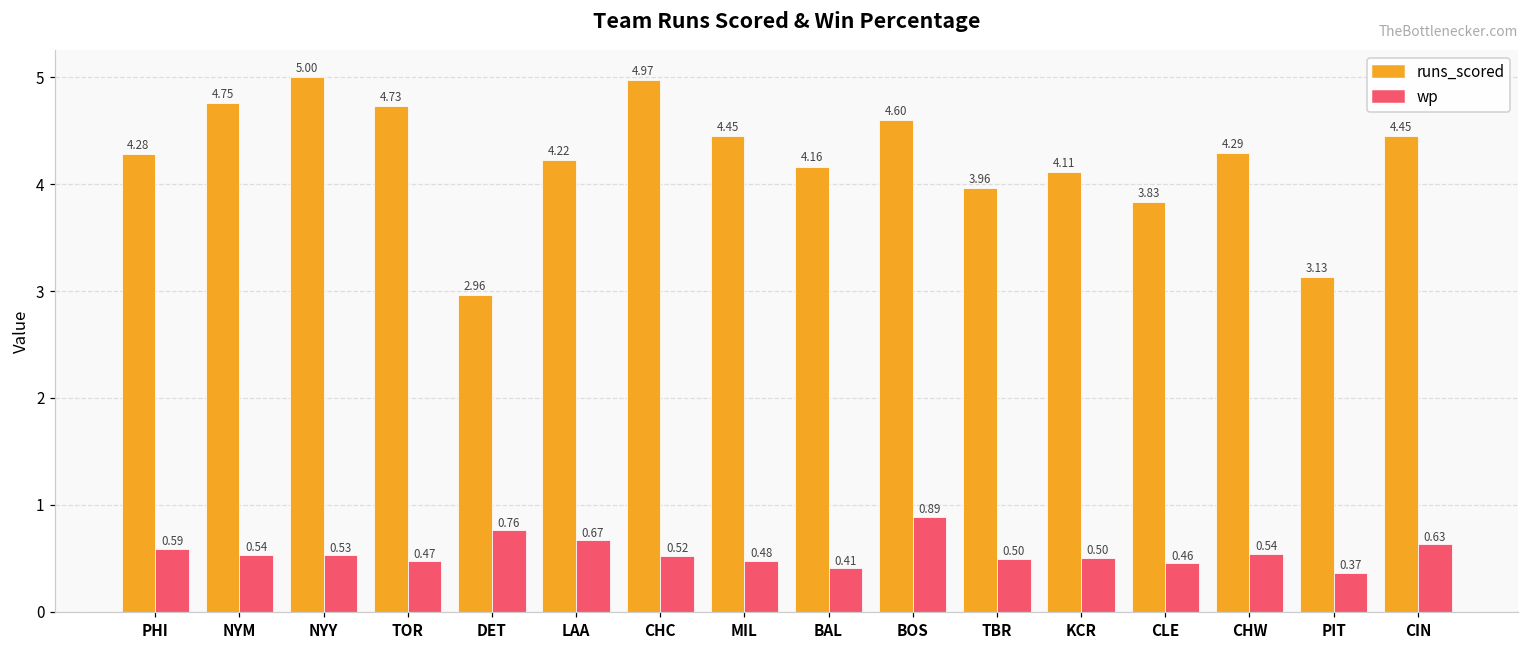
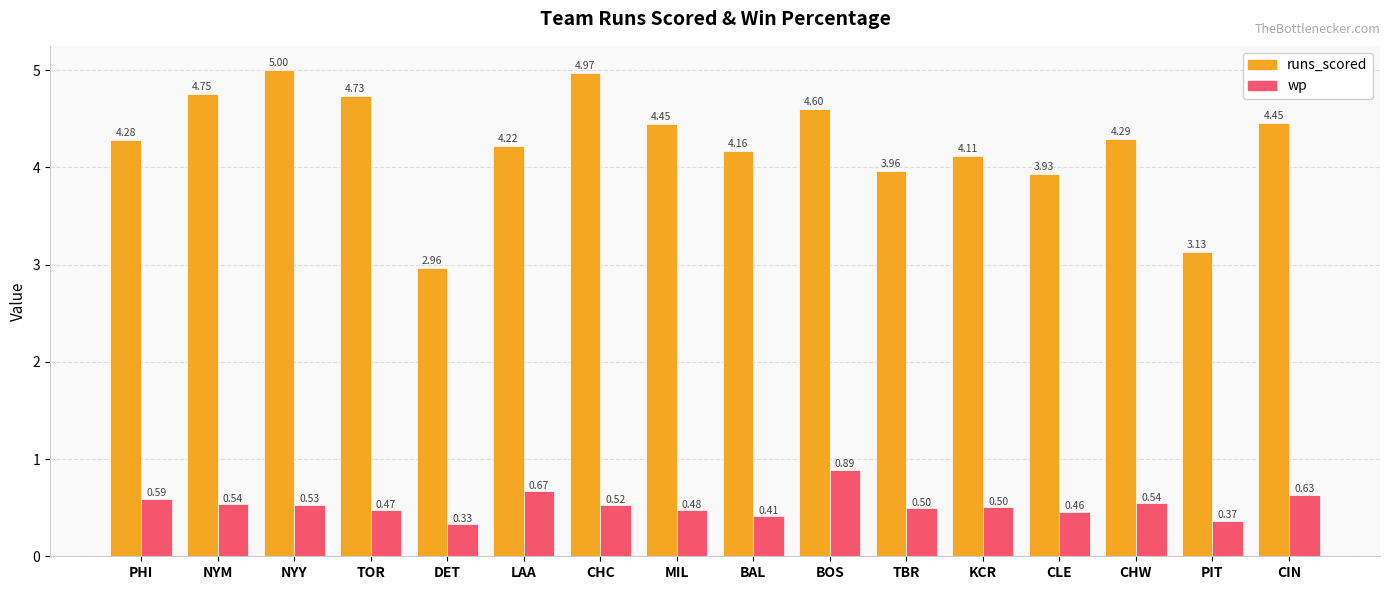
wp, DET: 0.76 -> 0.33
runs_scored, CLE: 3.83 -> 3.93
